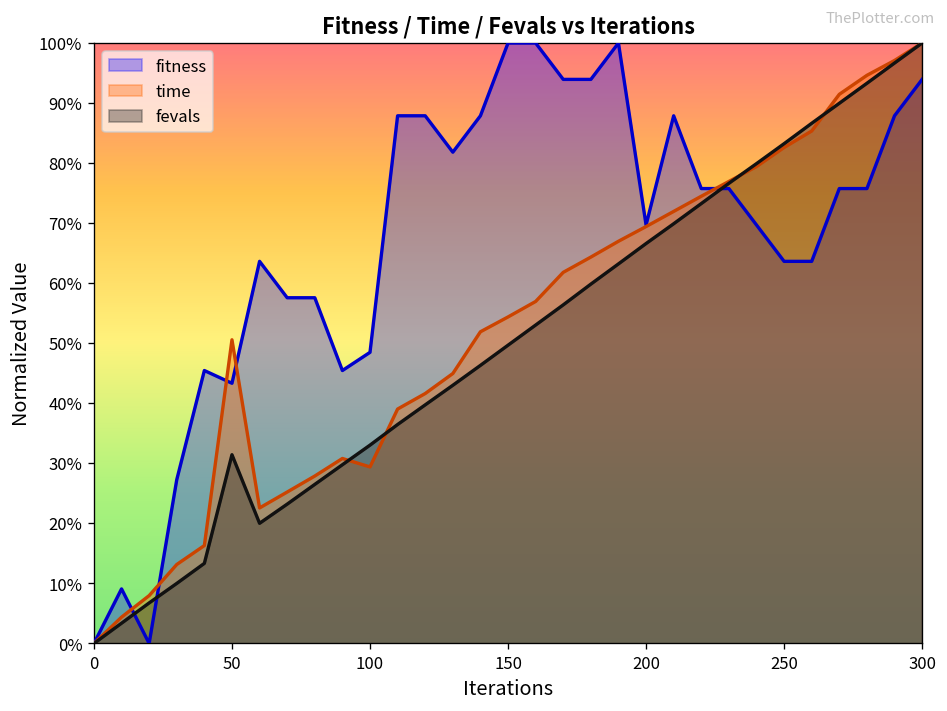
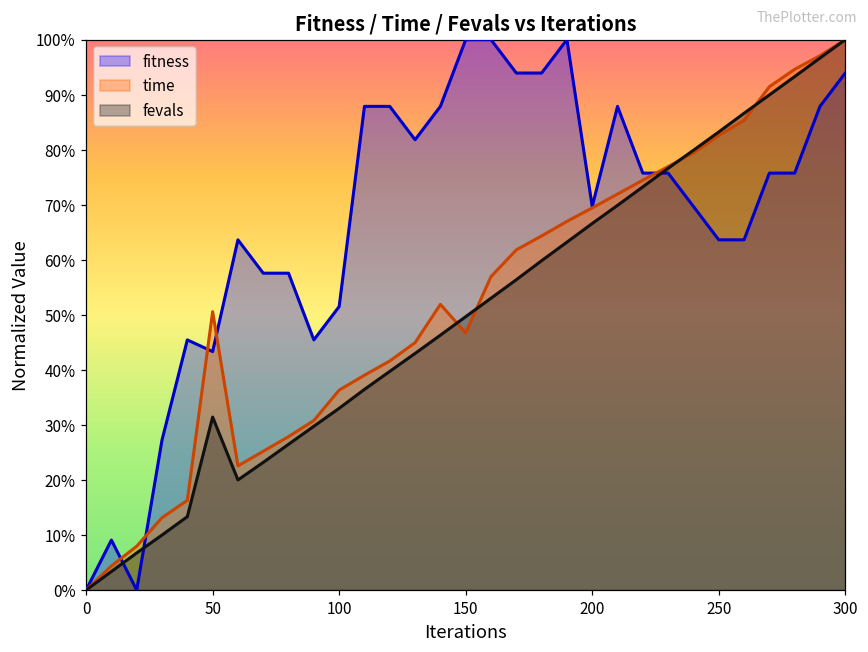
fitness, 100: 48% -> 52%
time, 100: 29% -> 36%
time, 150: 54% -> 47%
